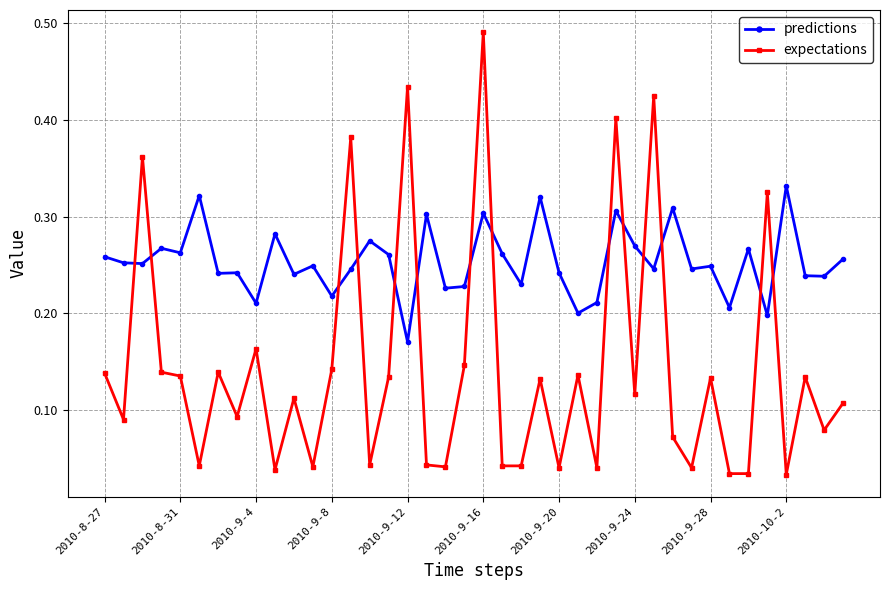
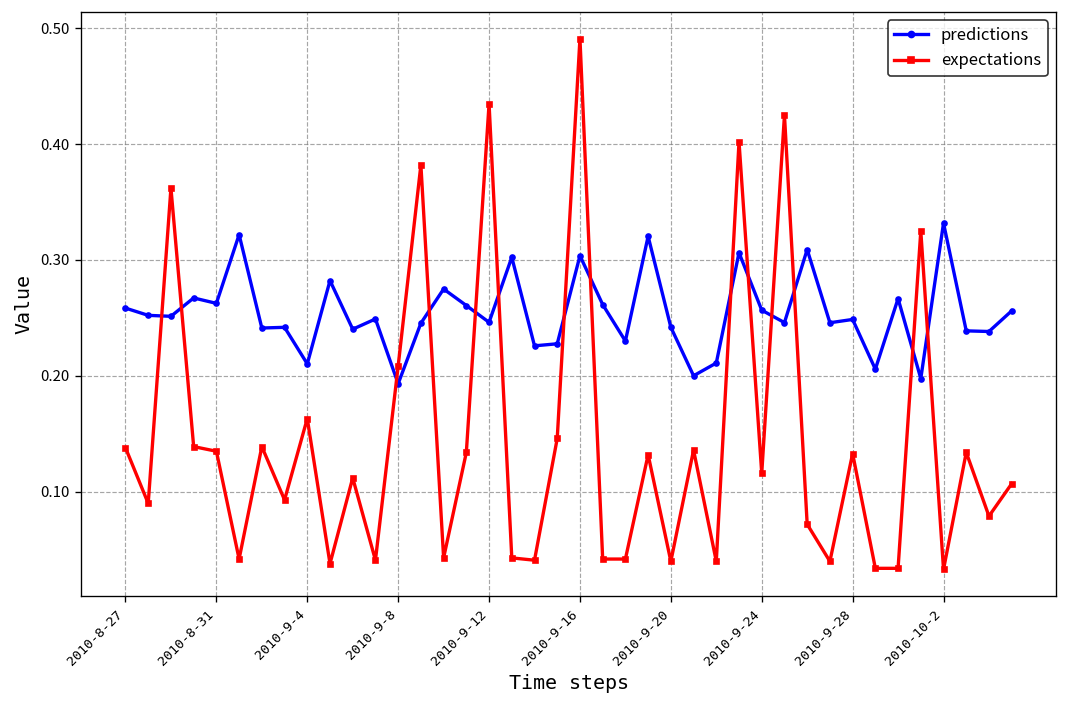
predictions, 2010-9-8: 0.22 -> 0.19
expectations, 2010-9-8: 0.14 -> 0.21
predictions, 2010-9-12: 0.17 -> 0.25
predictions, 2010-9-24: 0.27 -> 0.26
